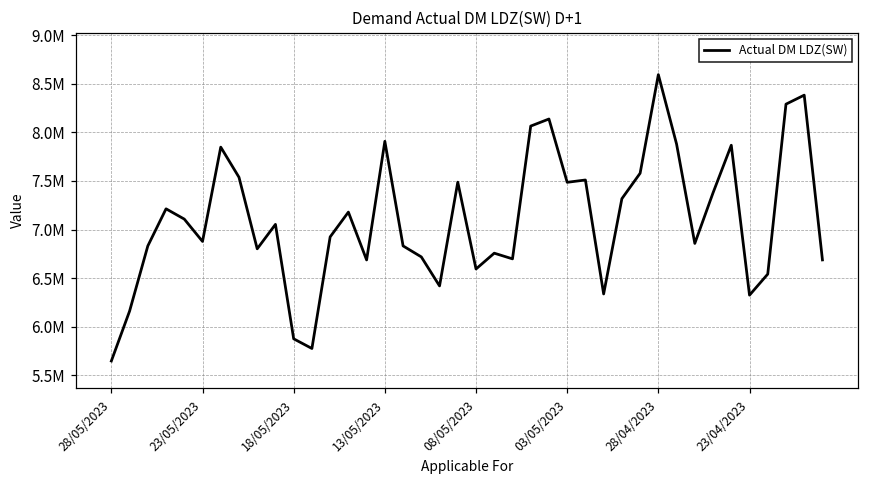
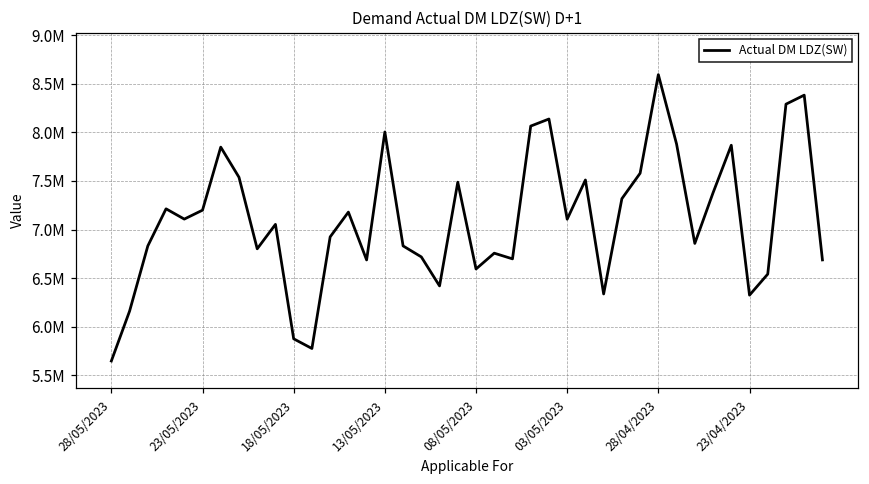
23/05/2023: 6900000 -> 7200000
13/05/2023: 7900000 -> 8000000
03/05/2023: 7500000 -> 7100000
